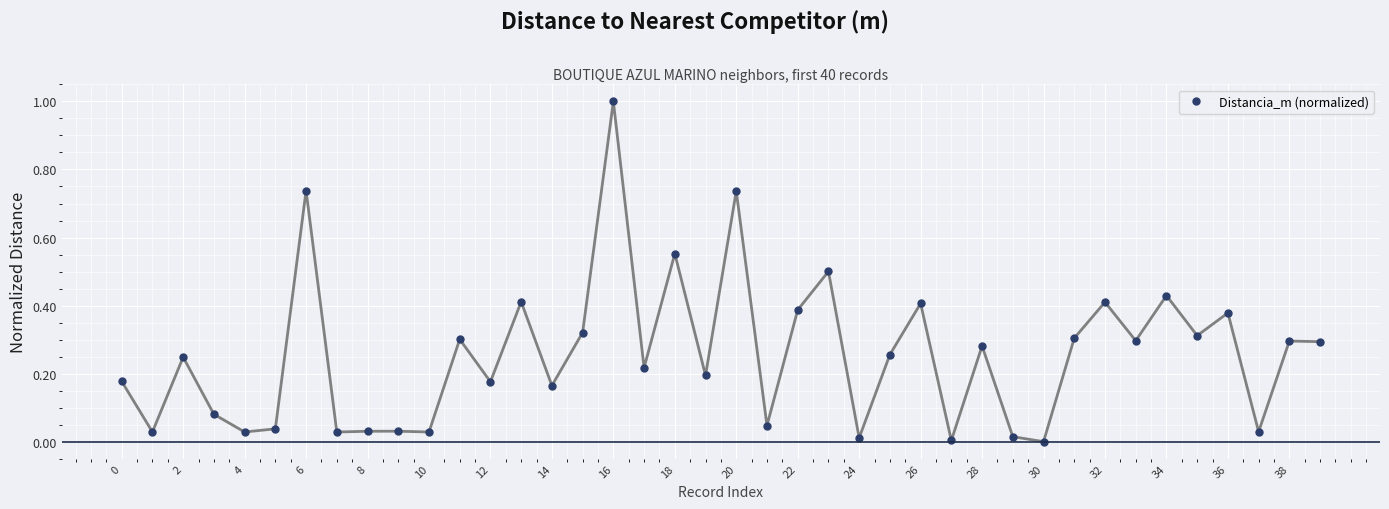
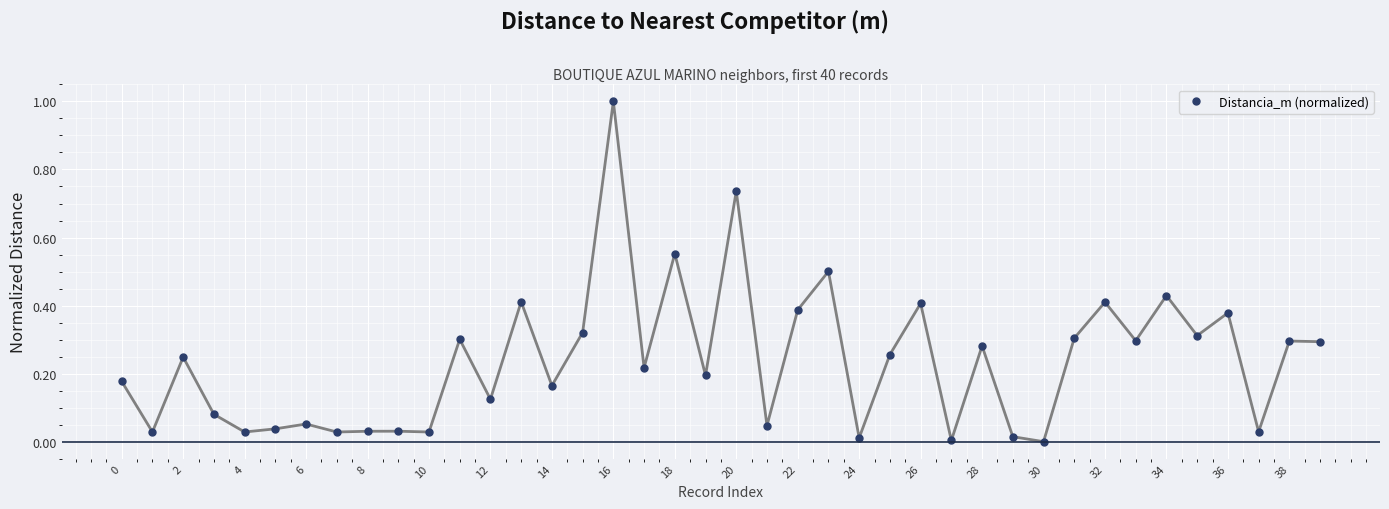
6: 0.74 -> 0.05
12: 0.18 -> 0.12
